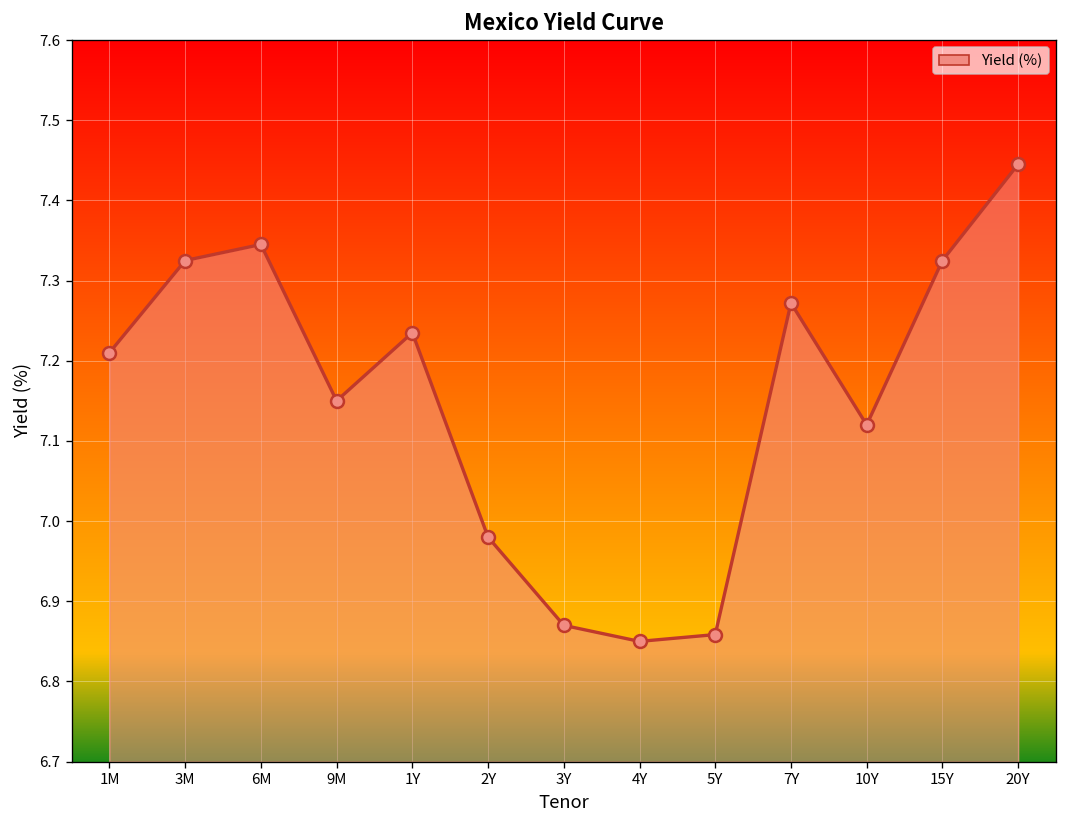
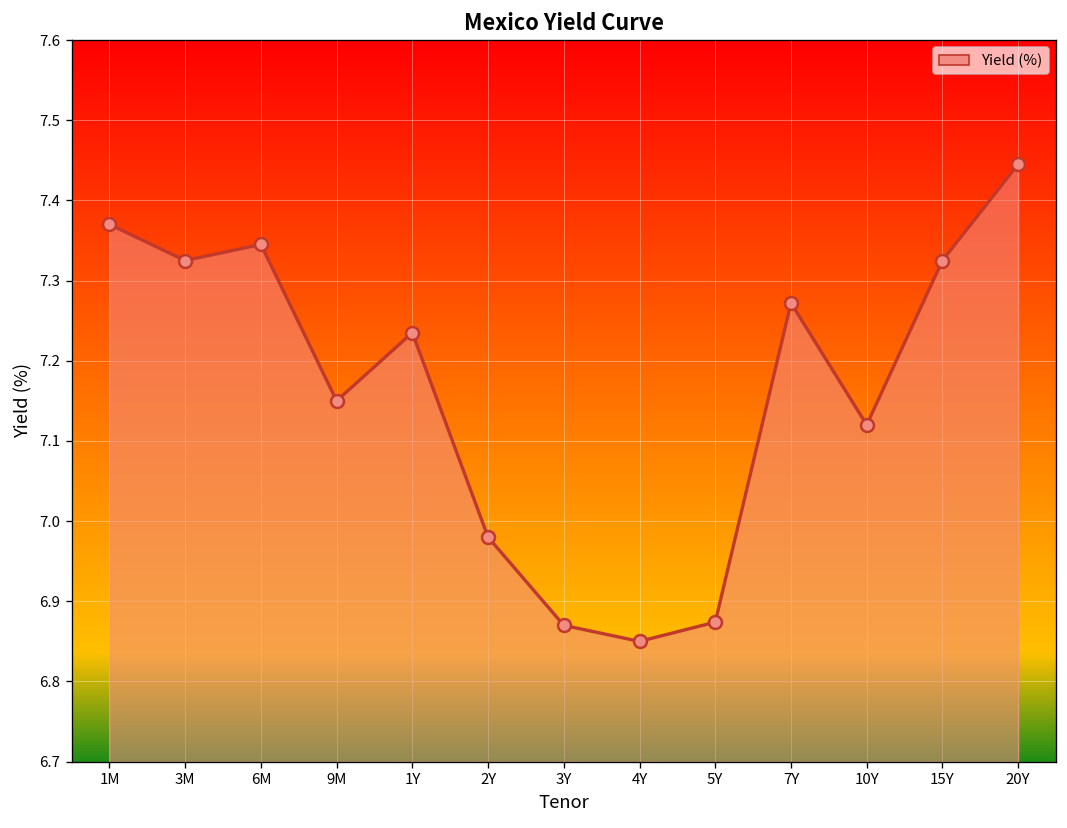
1M: 7.21 -> 7.37
5Y: 6.86 -> 6.87
